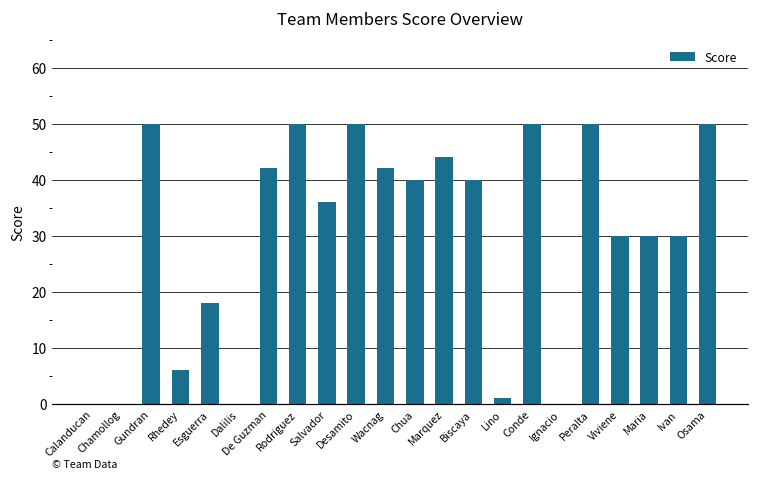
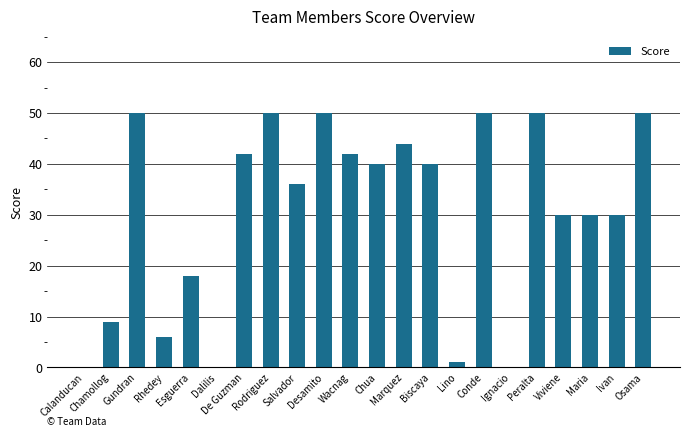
Chamollog: 0 -> 9
